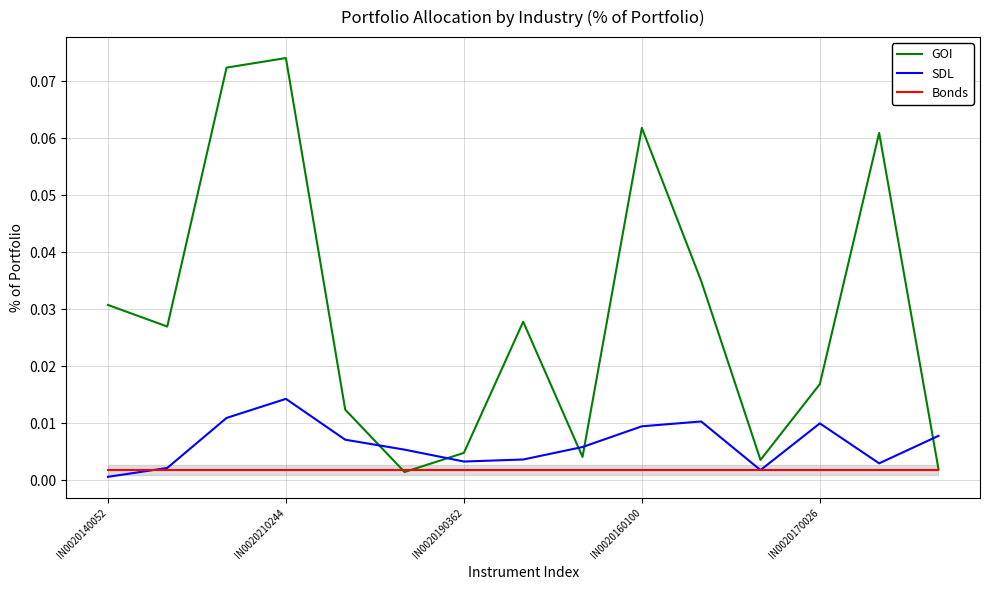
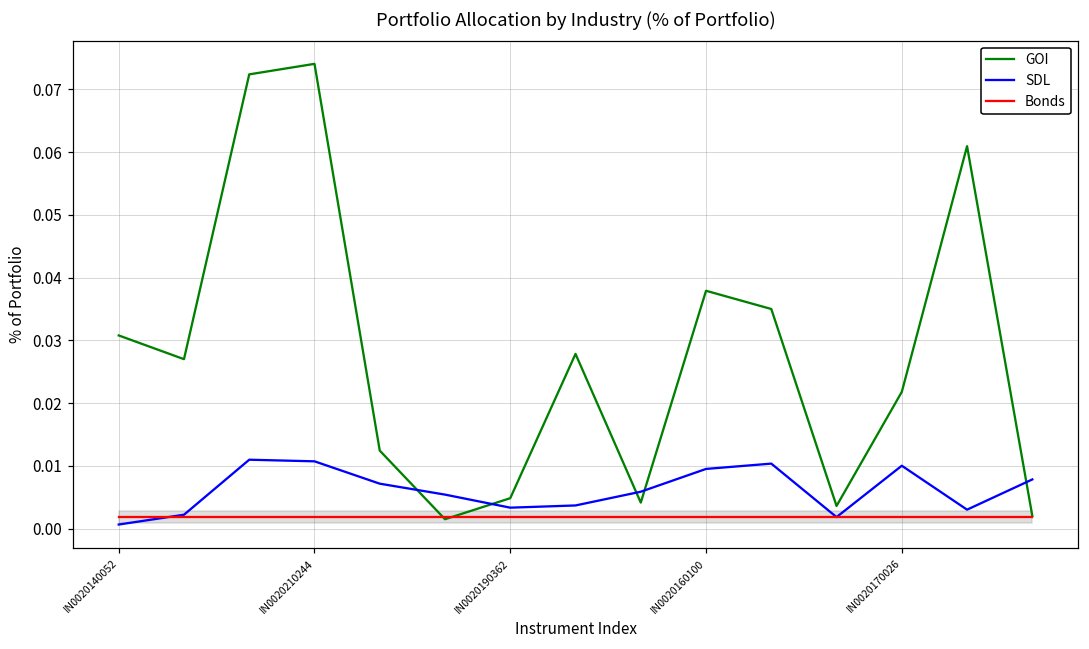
SDL, IN0020210244: 0.014 -> 0.011
GOI, IN0020160100: 0.062 -> 0.038
GOI, IN0020170026: 0.017 -> 0.022
